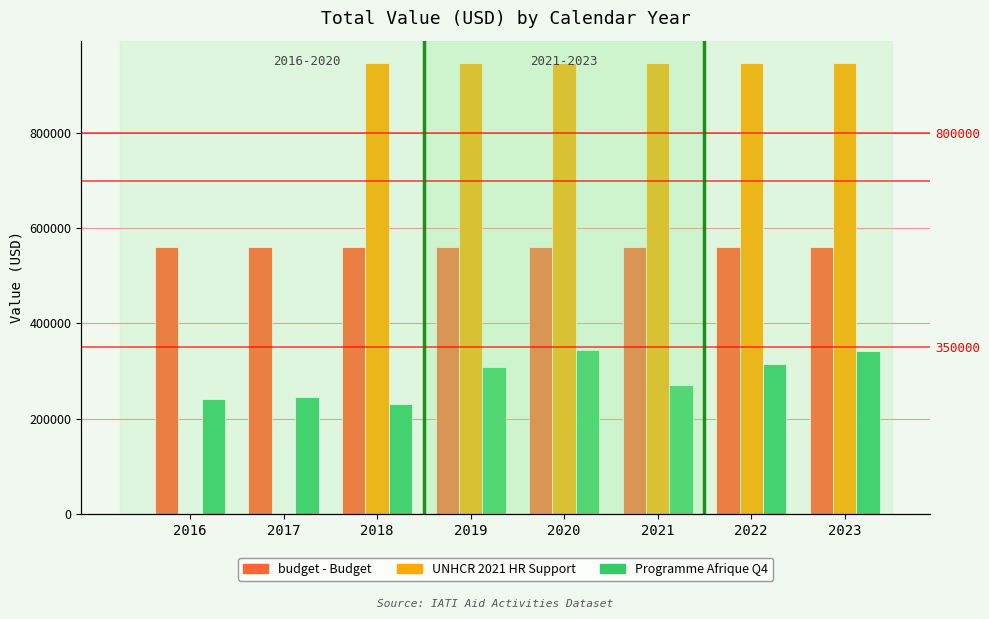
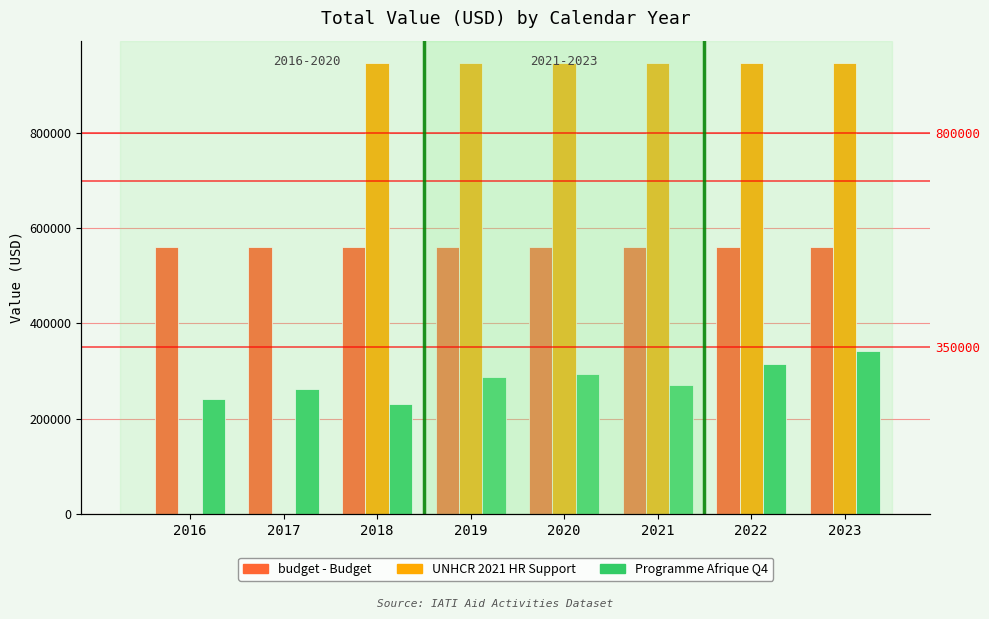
Programme Afrique Q4, 2017: 250000 -> 260000
Programme Afrique Q4, 2019: 310000 -> 290000
Programme Afrique Q4, 2020: 340000 -> 290000
